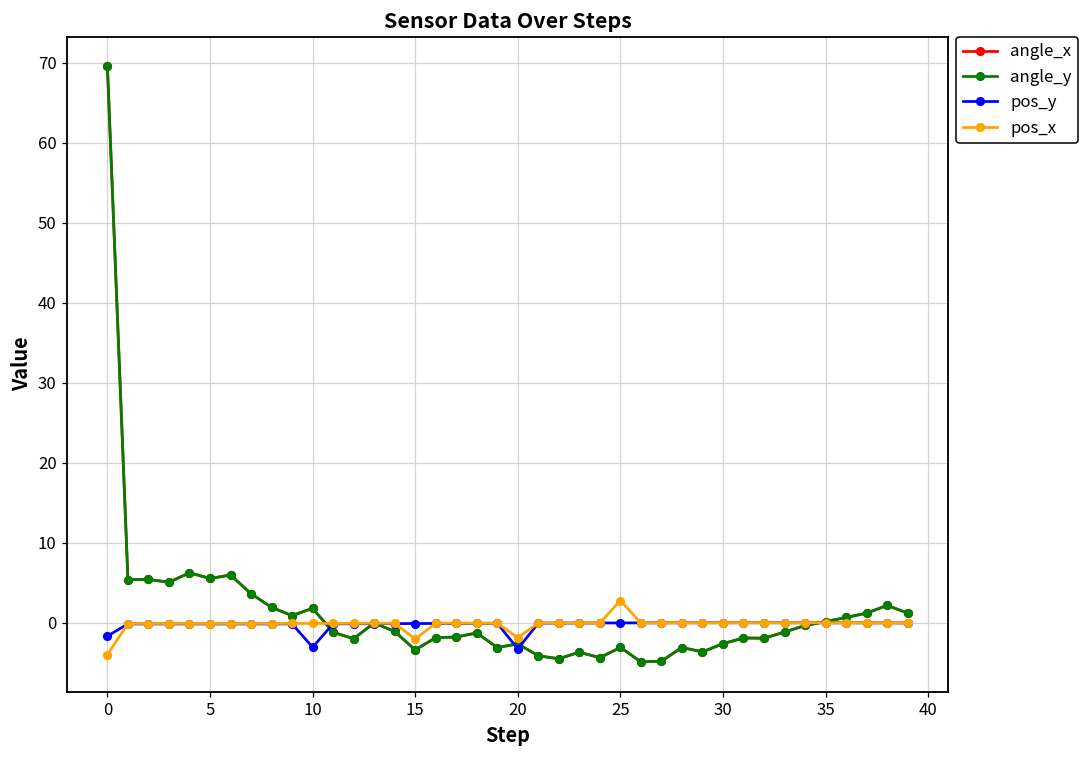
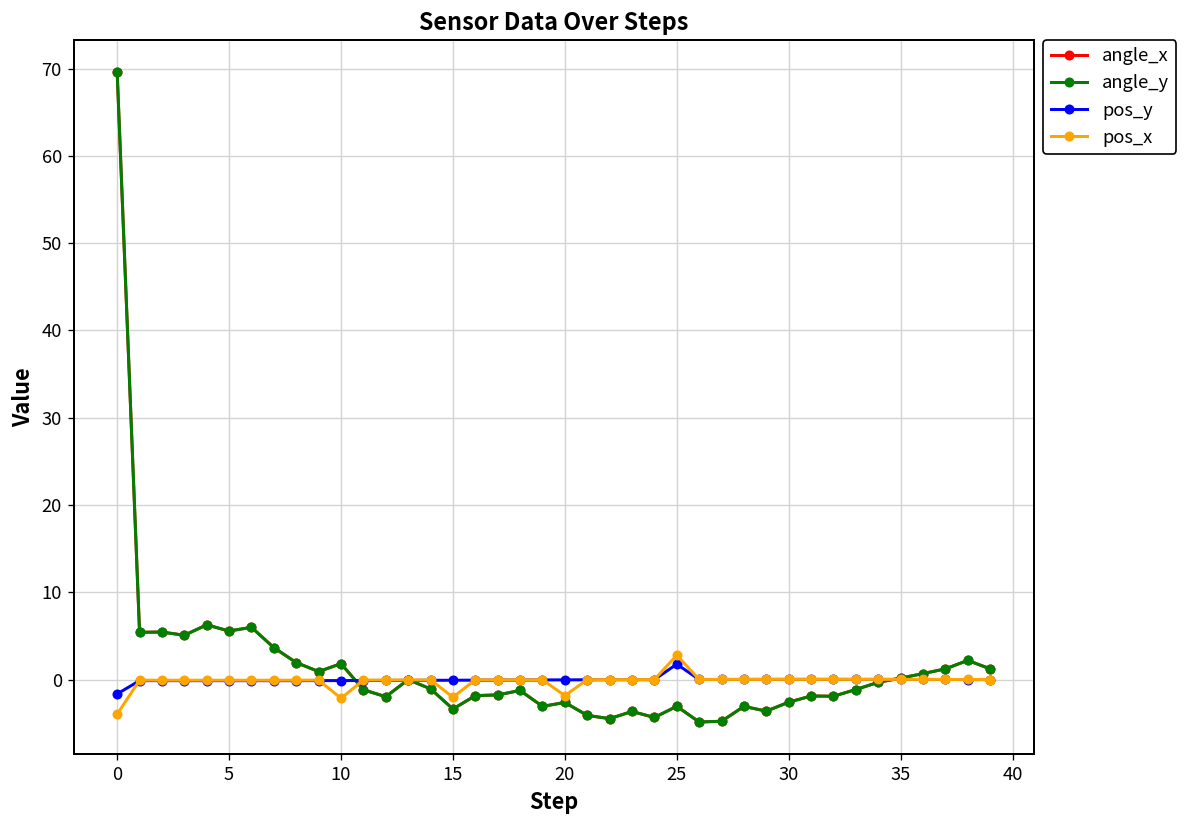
pos_y, 10: -3 -> 0
pos_x, 10: 0 -> -2
pos_y, 20: -3 -> 0
pos_y, 25: 0 -> 2
